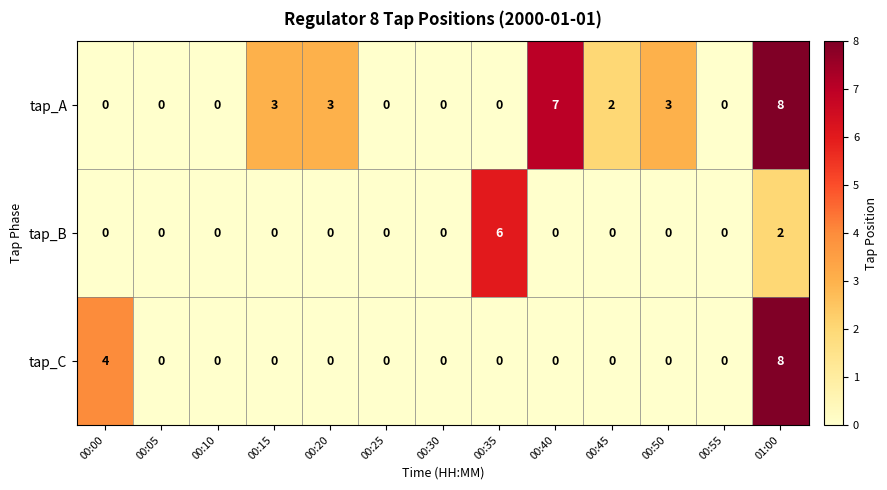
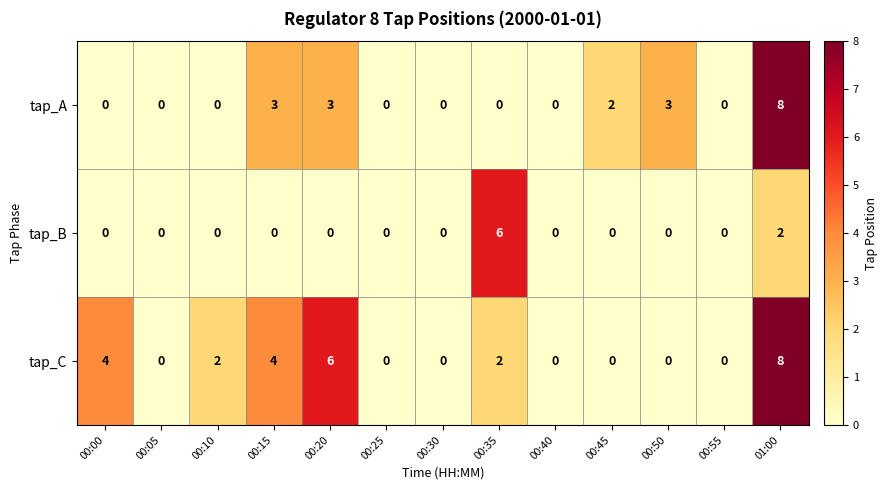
tap_A, 00:40: 7 -> 0
tap_C, 00:10: 0 -> 2
tap_C, 00:15: 0 -> 4
tap_C, 00:20: 0 -> 6
tap_C, 00:35: 0 -> 2
